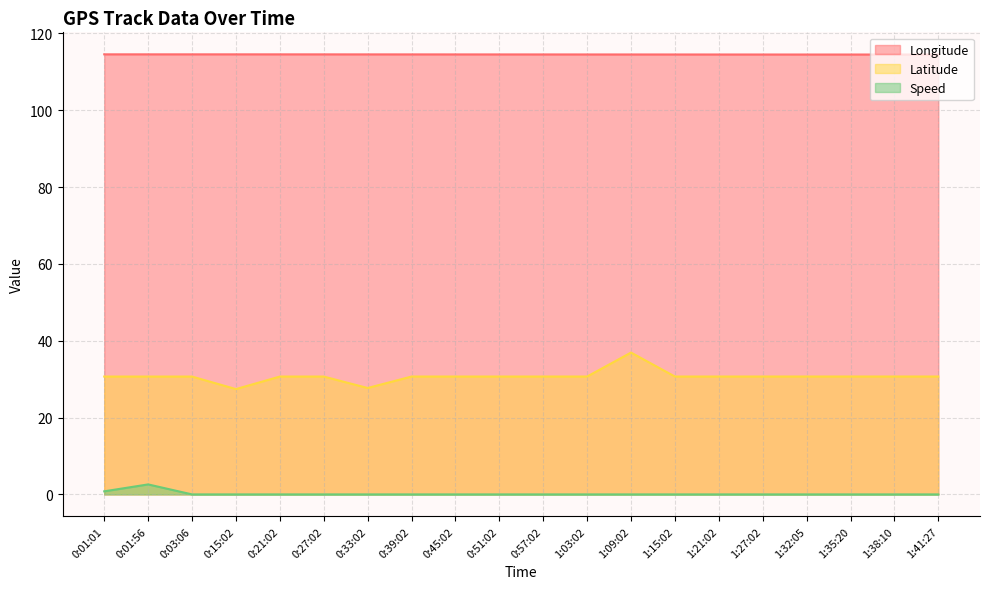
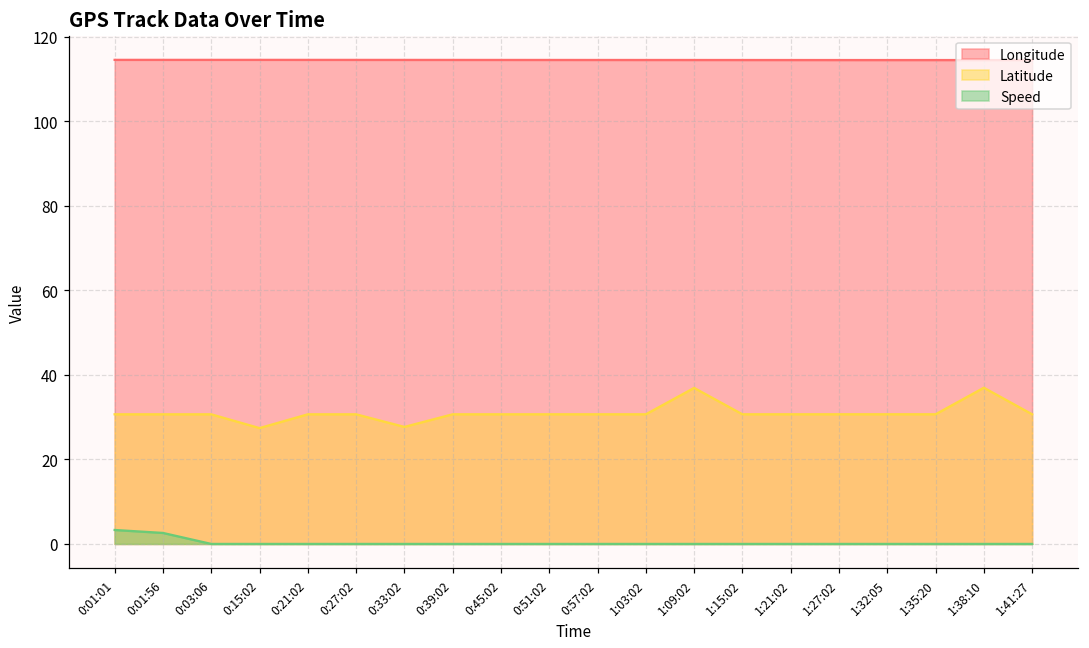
Speed, 0:01:01: 1 -> 3
Latitude, 1:38:10: 31 -> 37
